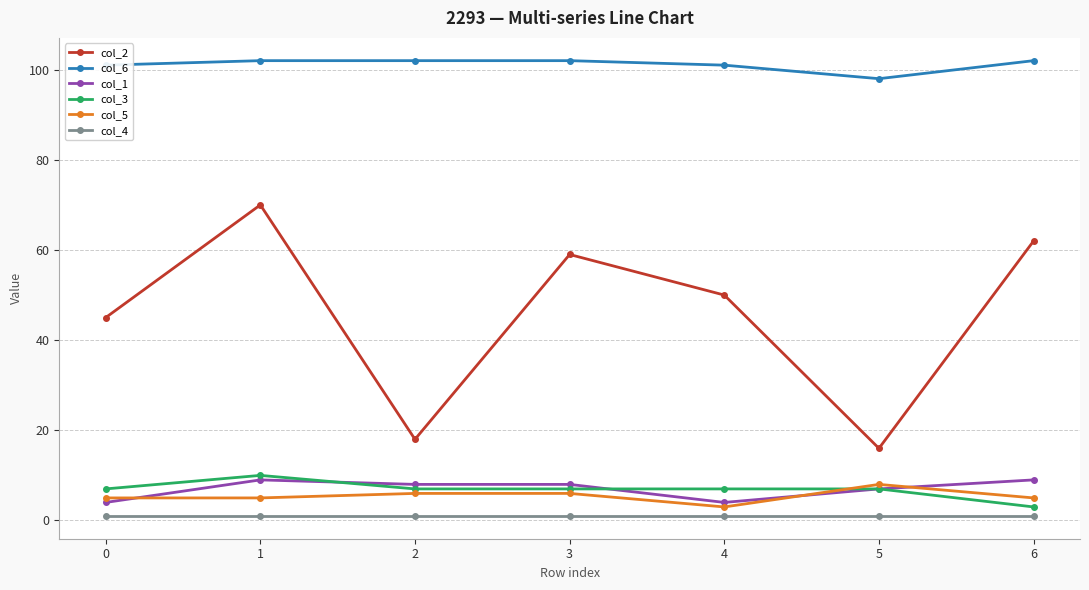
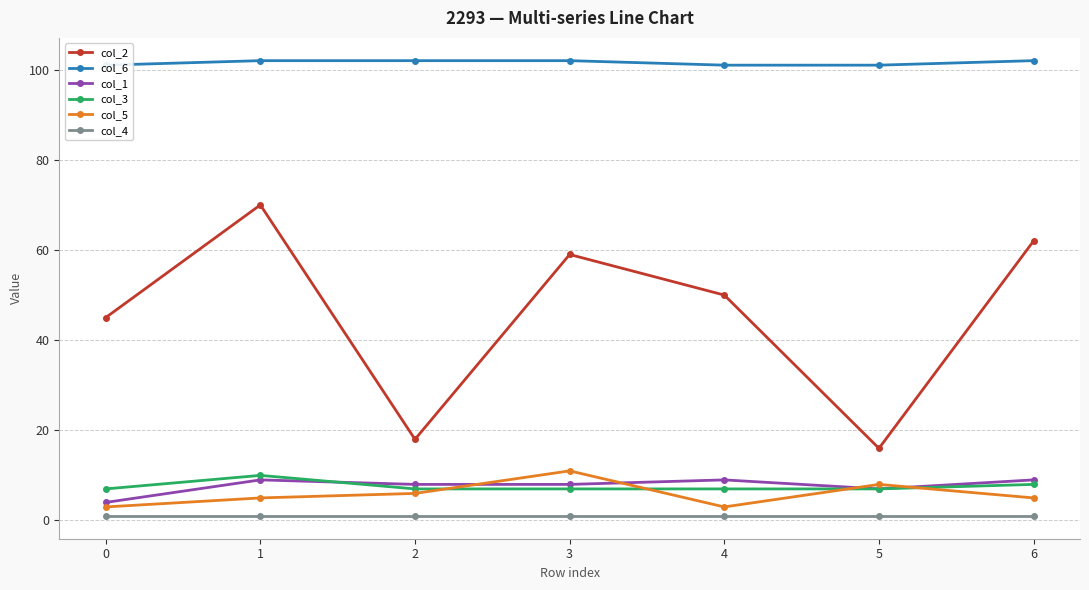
col_5, 0: 5 -> 3
col_5, 3: 6 -> 11
col_1, 4: 4 -> 9
col_6, 5: 98 -> 101
col_3, 6: 3 -> 8
